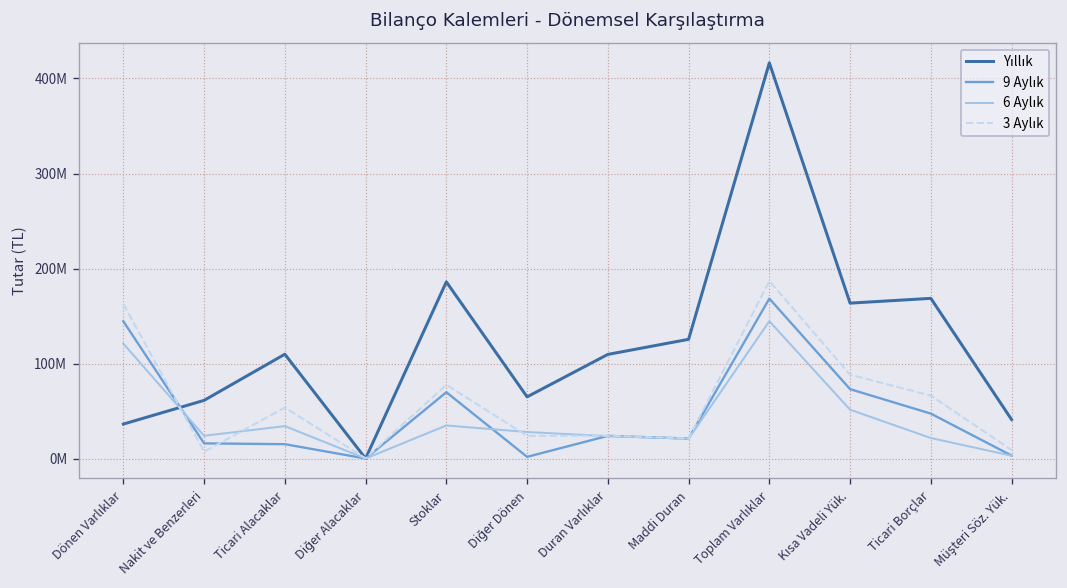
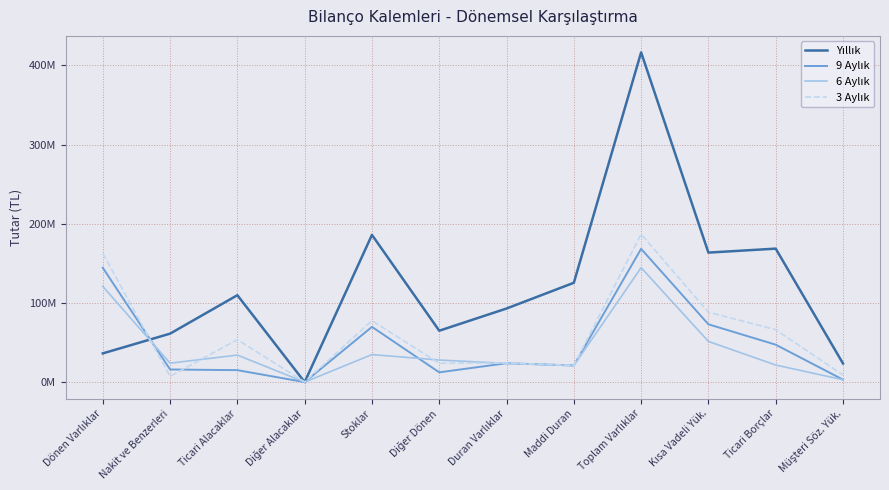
9 Aylık, Diğer Dönen: 0 -> 10000000
Yıllık, Duran Varlıklar: 110000000 -> 90000000
Yıllık, Müşteri Söz. Yük.: 40000000 -> 20000000
